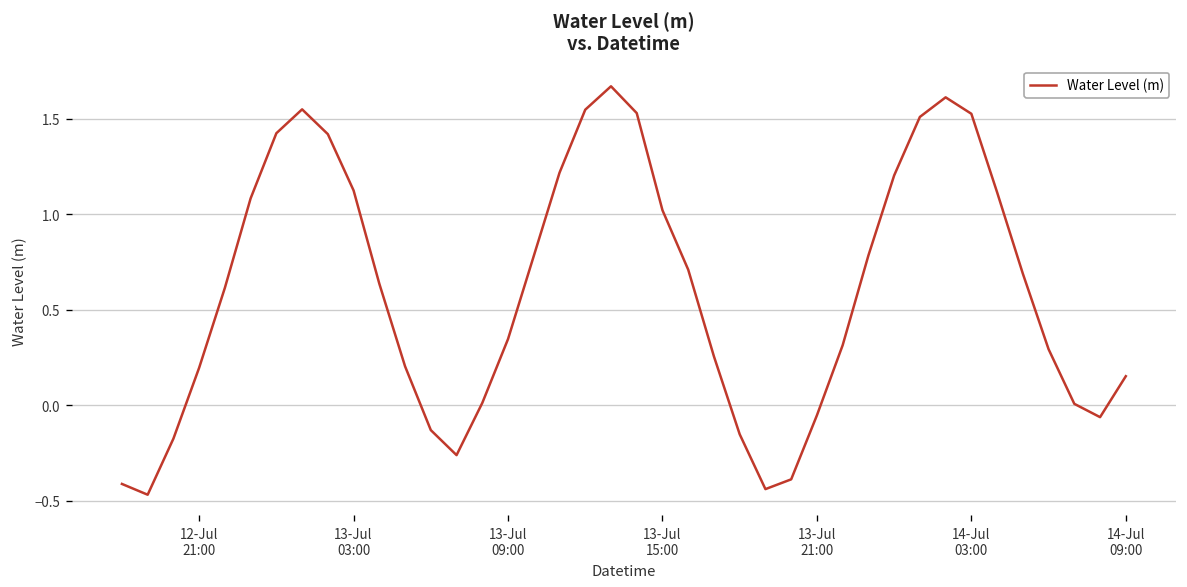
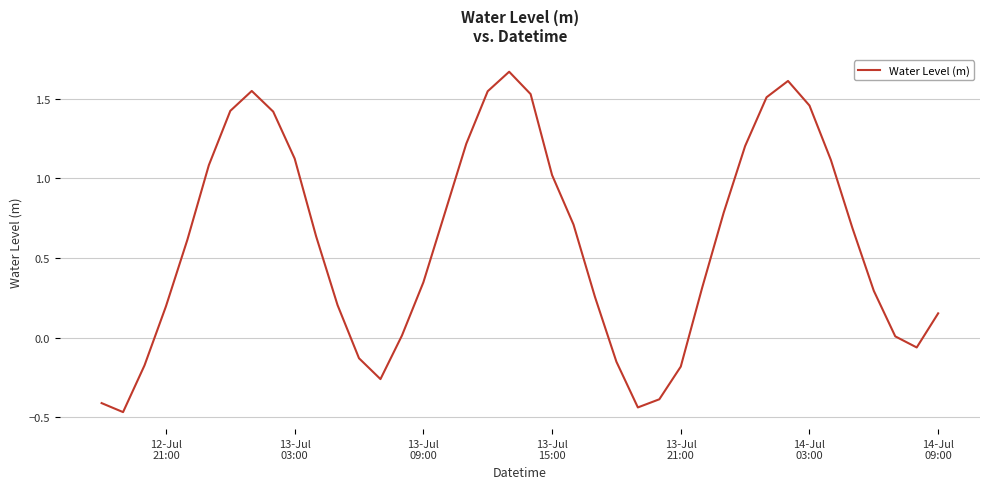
13-Jul 21:00: -0.05 -> -0.18
14-Jul 03:00: 1.53 -> 1.46
